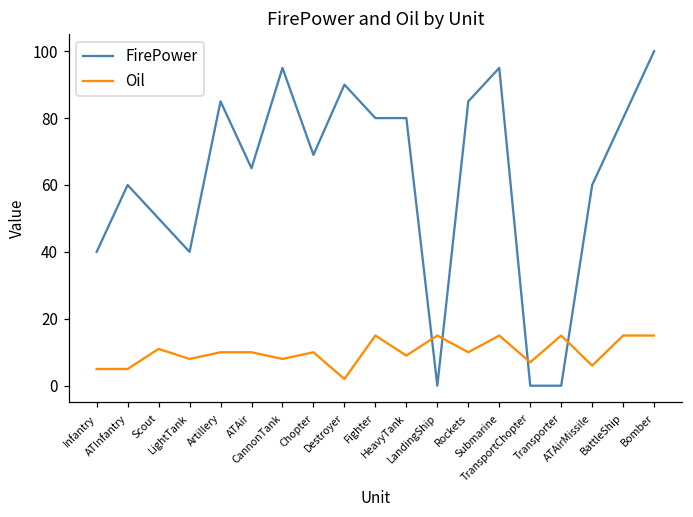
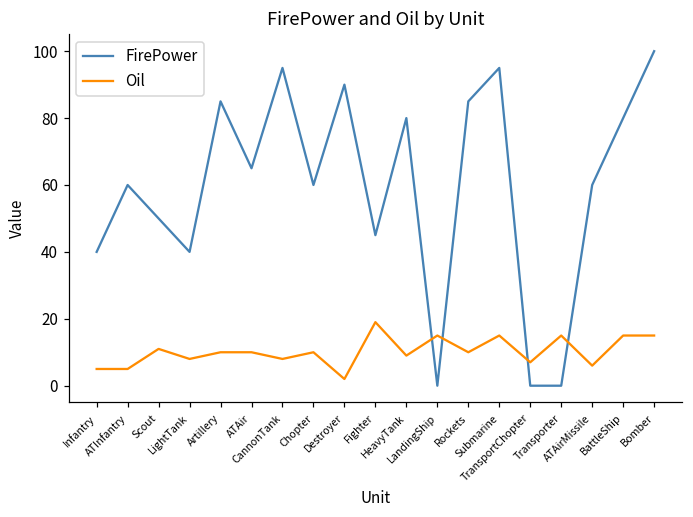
FirePower, Chopter: 69 -> 60
FirePower, Fighter: 80 -> 45
Oil, Fighter: 15 -> 19
